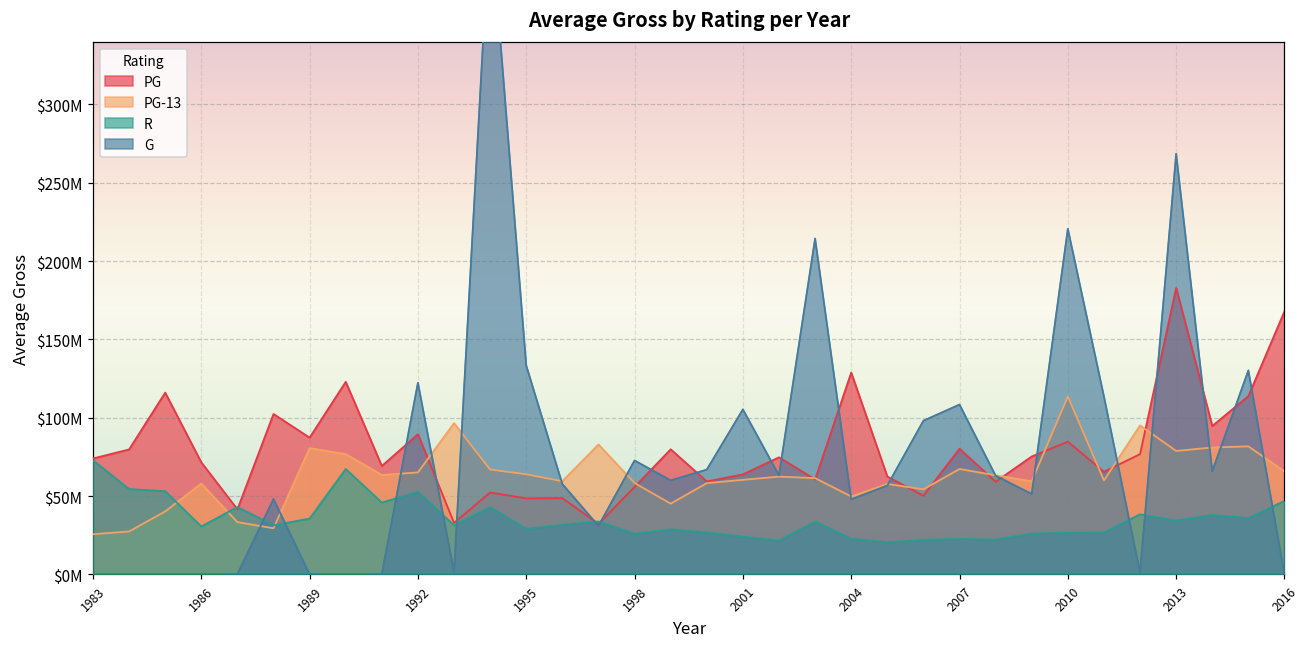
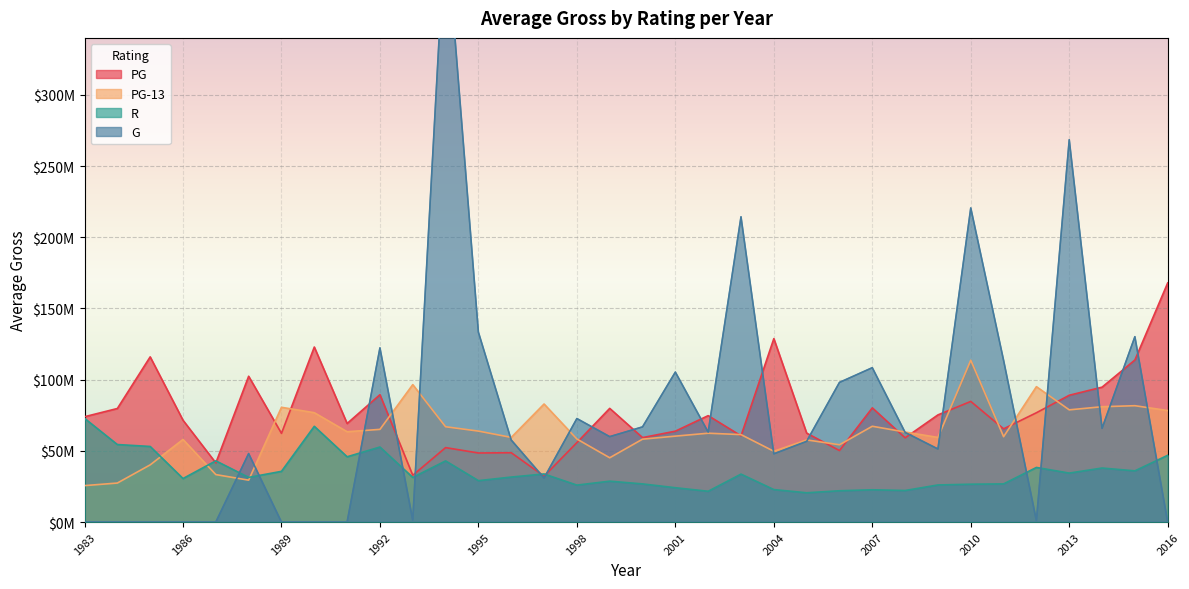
PG, 1989: $87000000 -> $62000000
PG, 2013: $183000000 -> $89000000
PG-13, 2016: $66000000 -> $78000000
